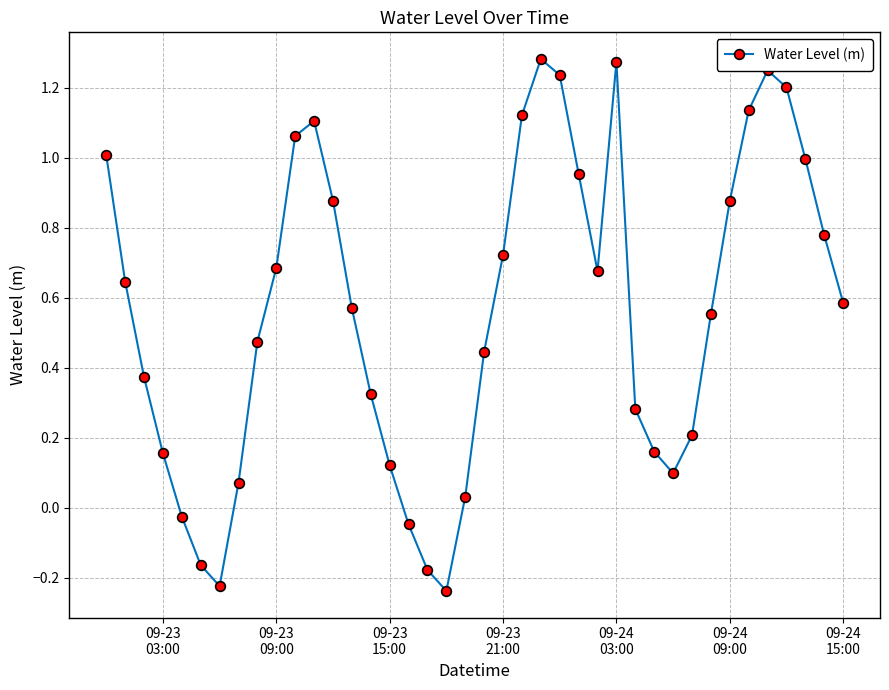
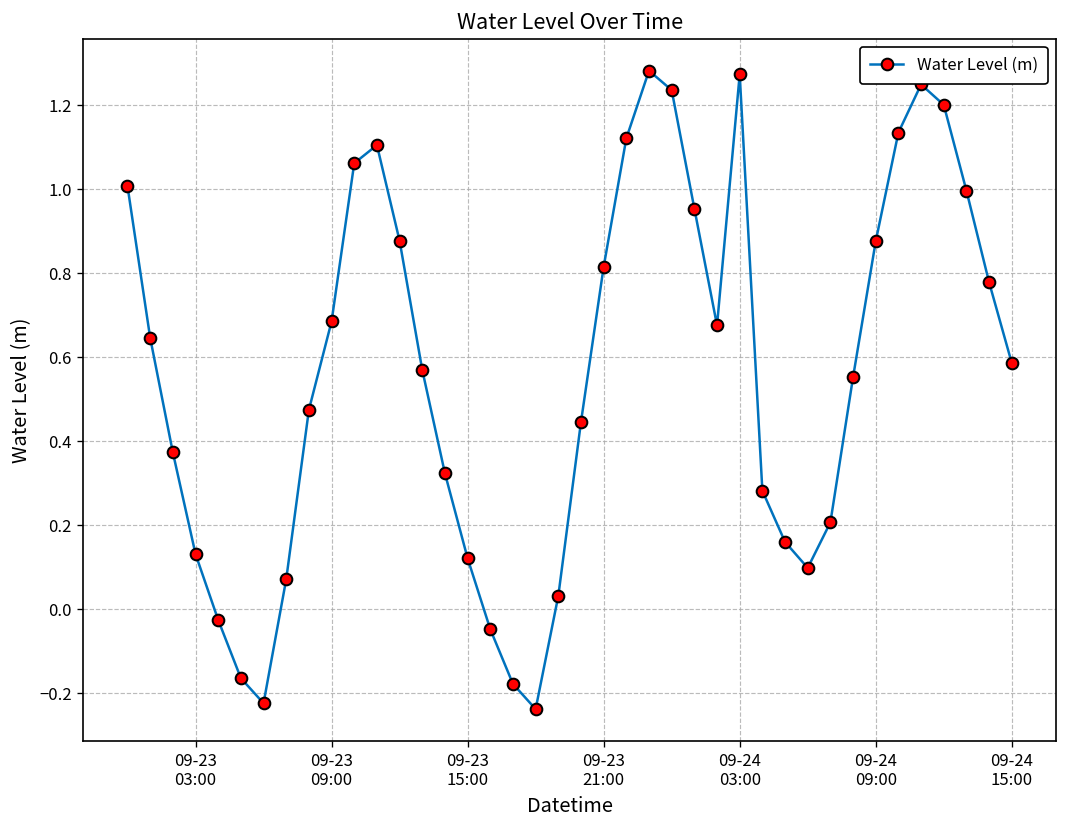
09-23 03:00: 0.16 -> 0.13
09-23 21:00: 0.72 -> 0.82
